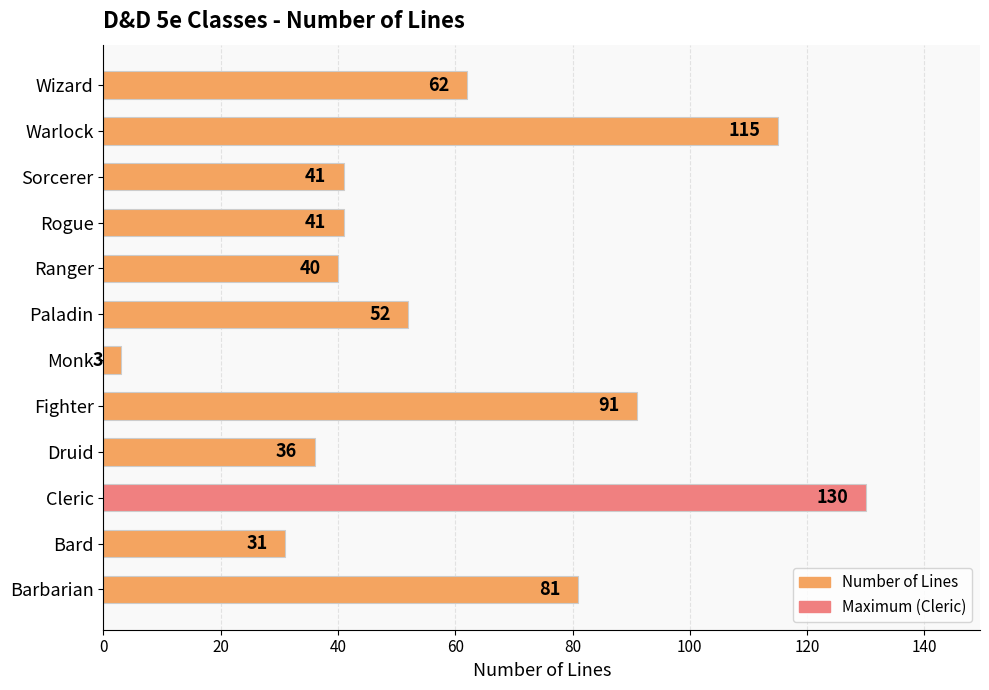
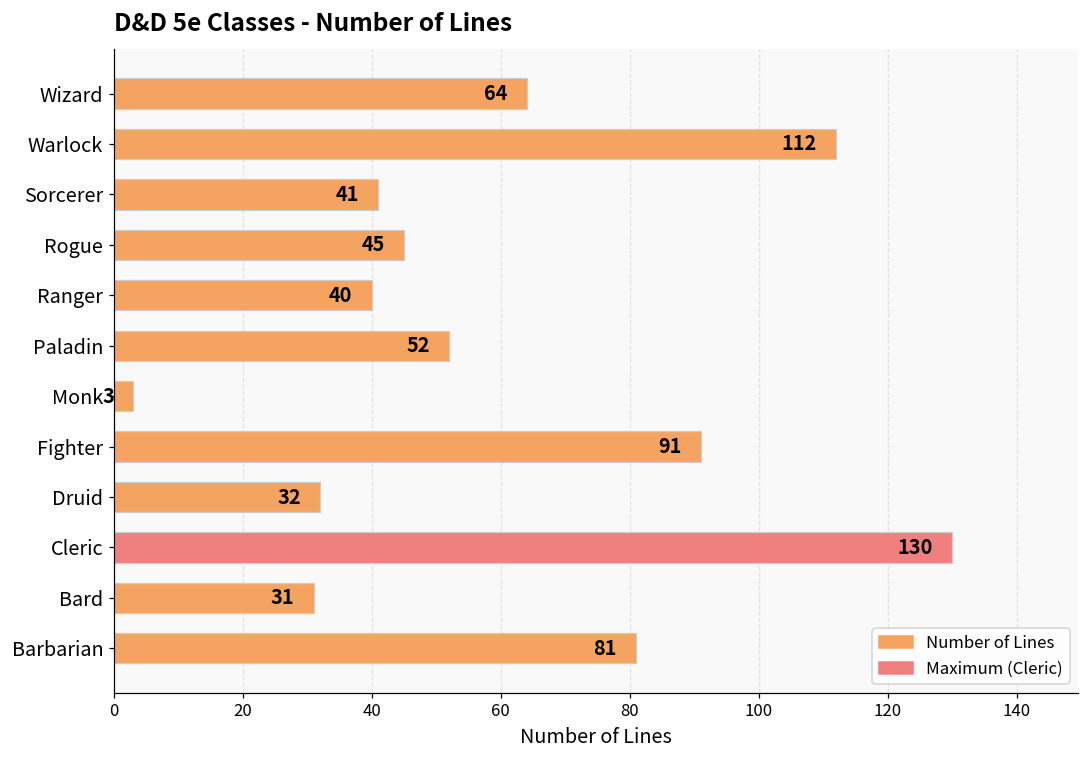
Wizard: 62 -> 64
Warlock: 115 -> 112
Rogue: 41 -> 45
Druid: 36 -> 32
